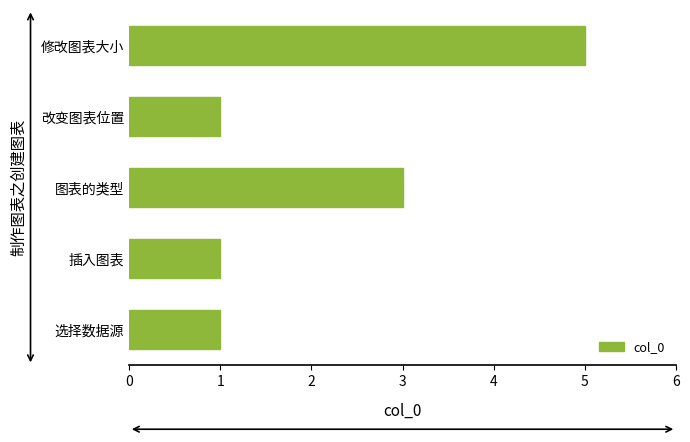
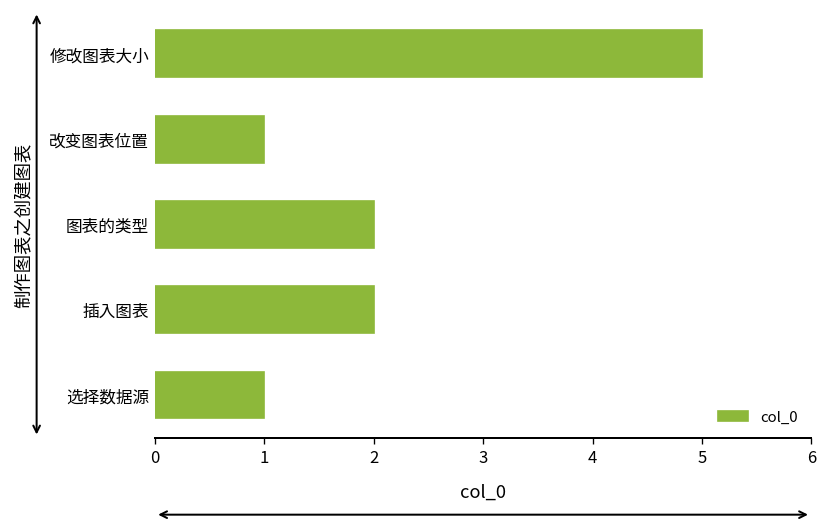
图表的类型: 3 -> 2
插入图表: 1 -> 2
